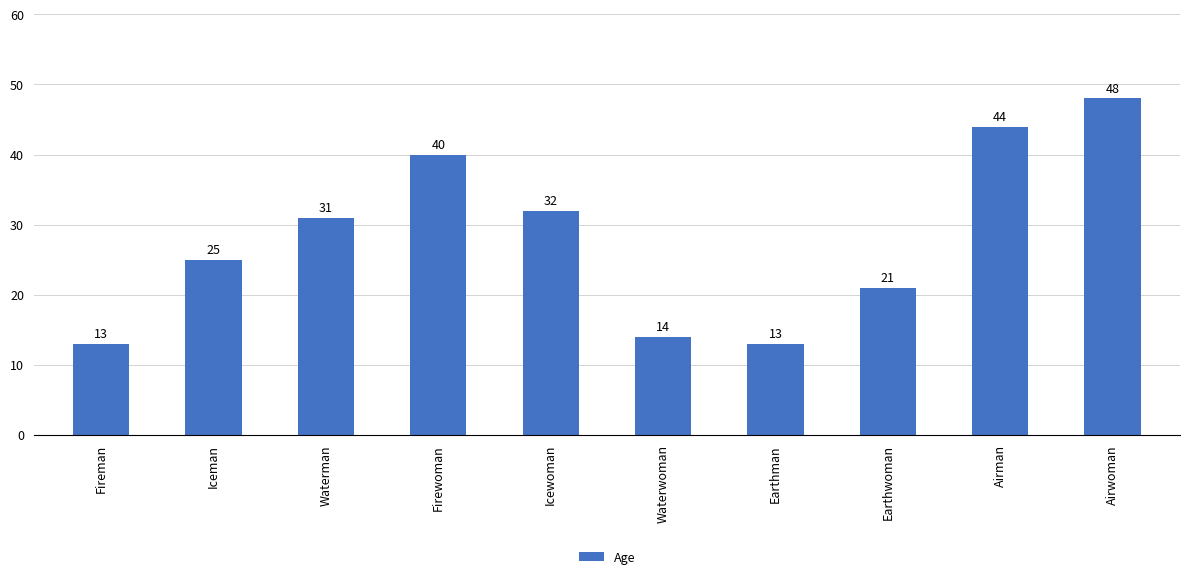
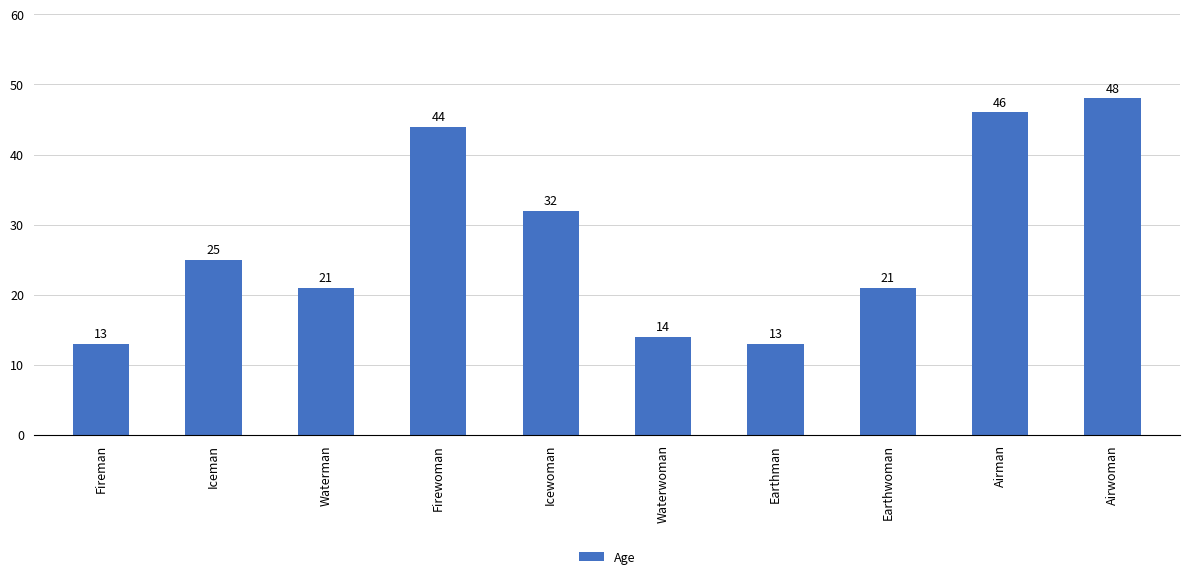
Waterman: 31 -> 21
Firewoman: 40 -> 44
Airman: 44 -> 46
